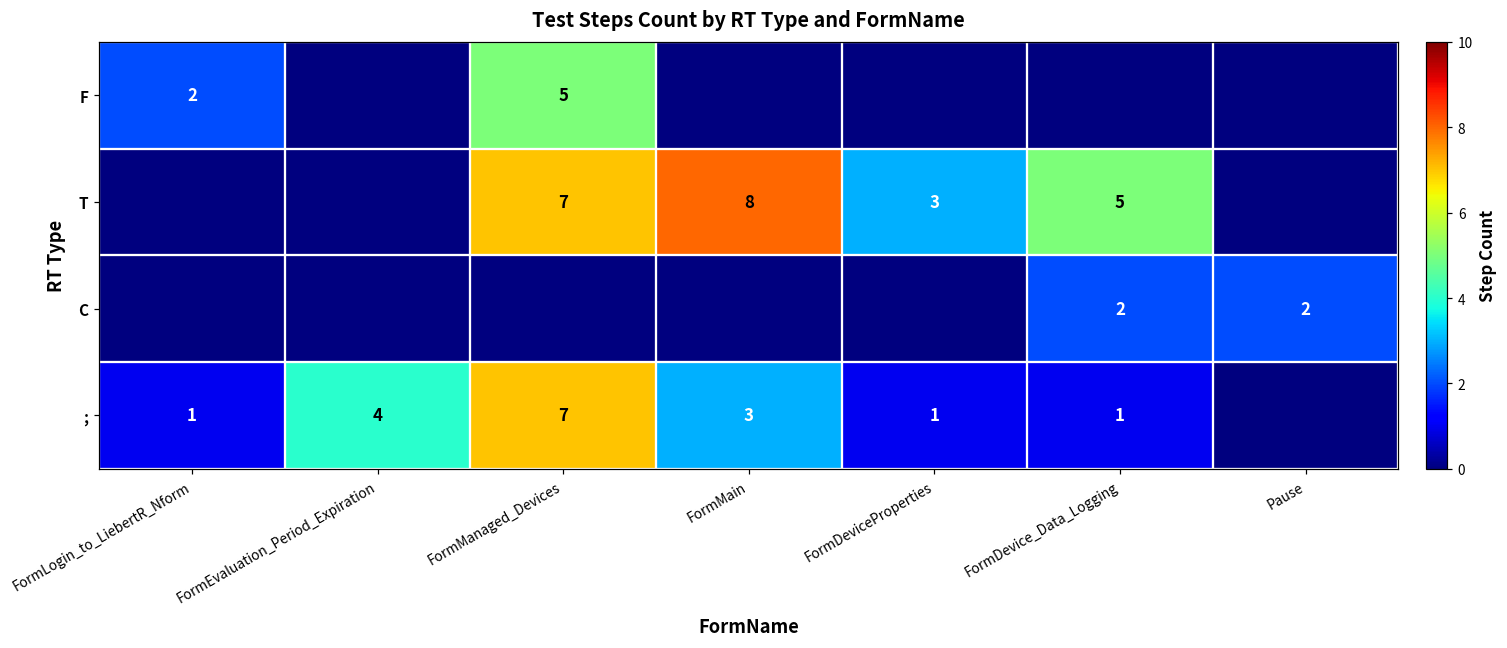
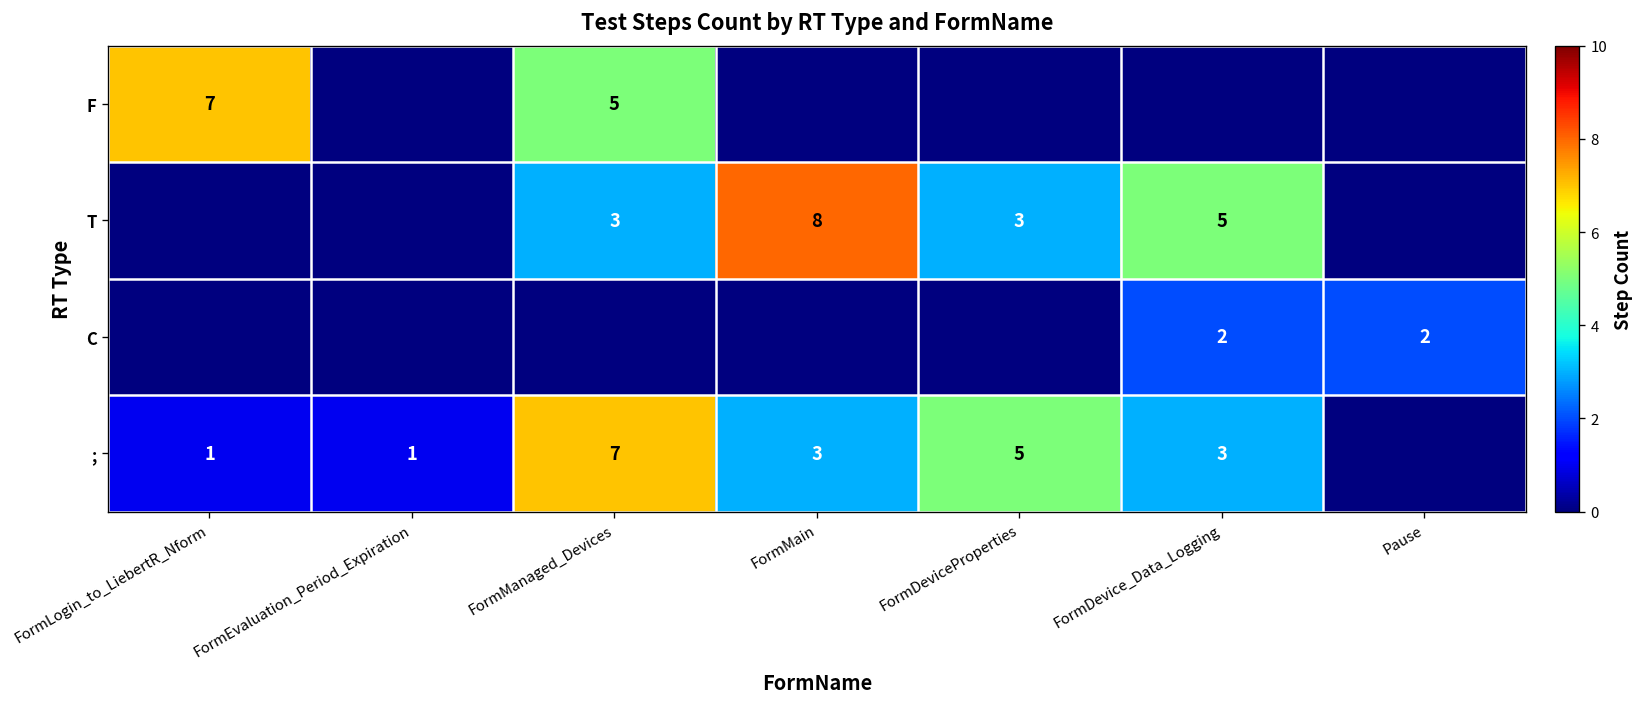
F, FormLogin_to_LiebertR_Nform: 2 -> 7
T, FormManaged_Devices: 7 -> 3
;, FormEvaluation_Period_Expiration: 4 -> 1
;, FormDeviceProperties: 1 -> 5
;, FormDevice_Data_Logging: 1 -> 3
